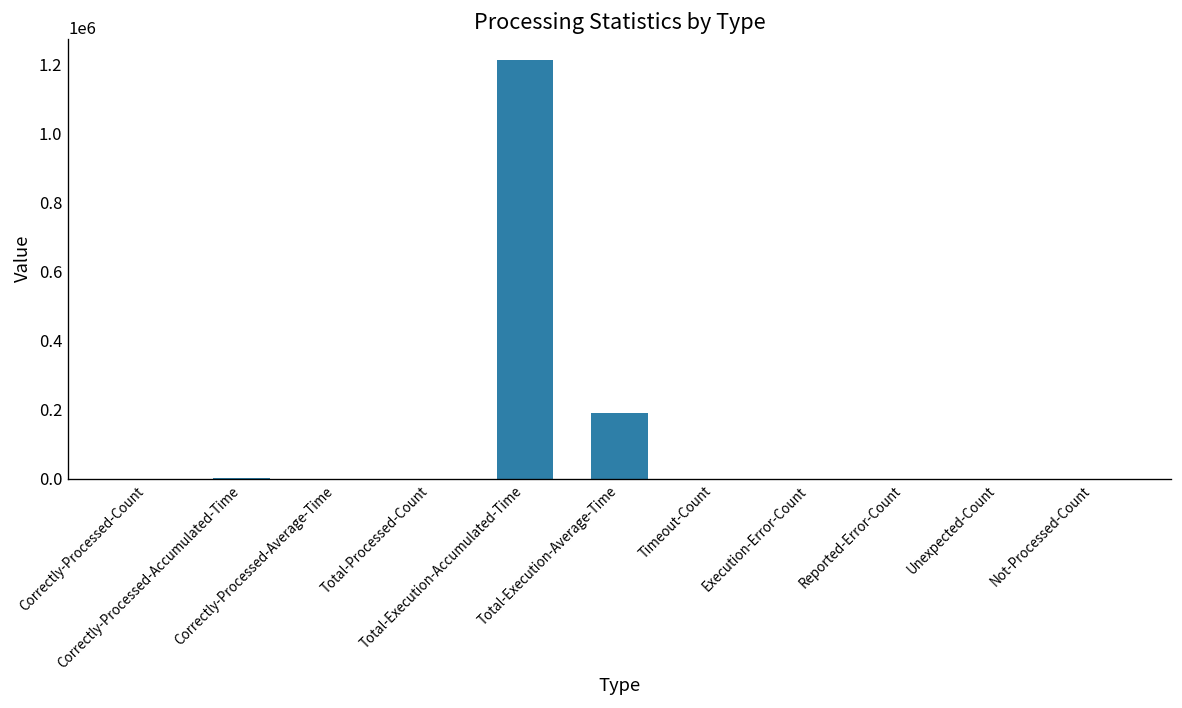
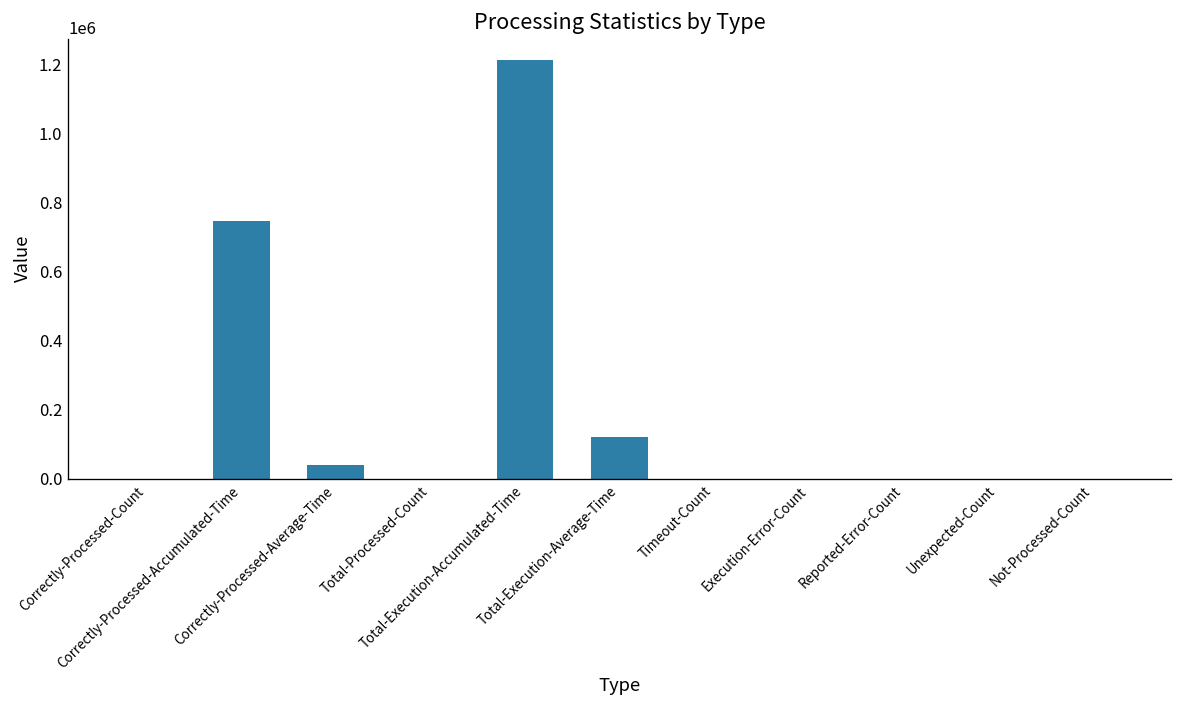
Correctly-Processed-Accumulated-Time: 0 -> 750000
Correctly-Processed-Average-Time: 0 -> 40000
Total-Execution-Average-Time: 190000 -> 120000
